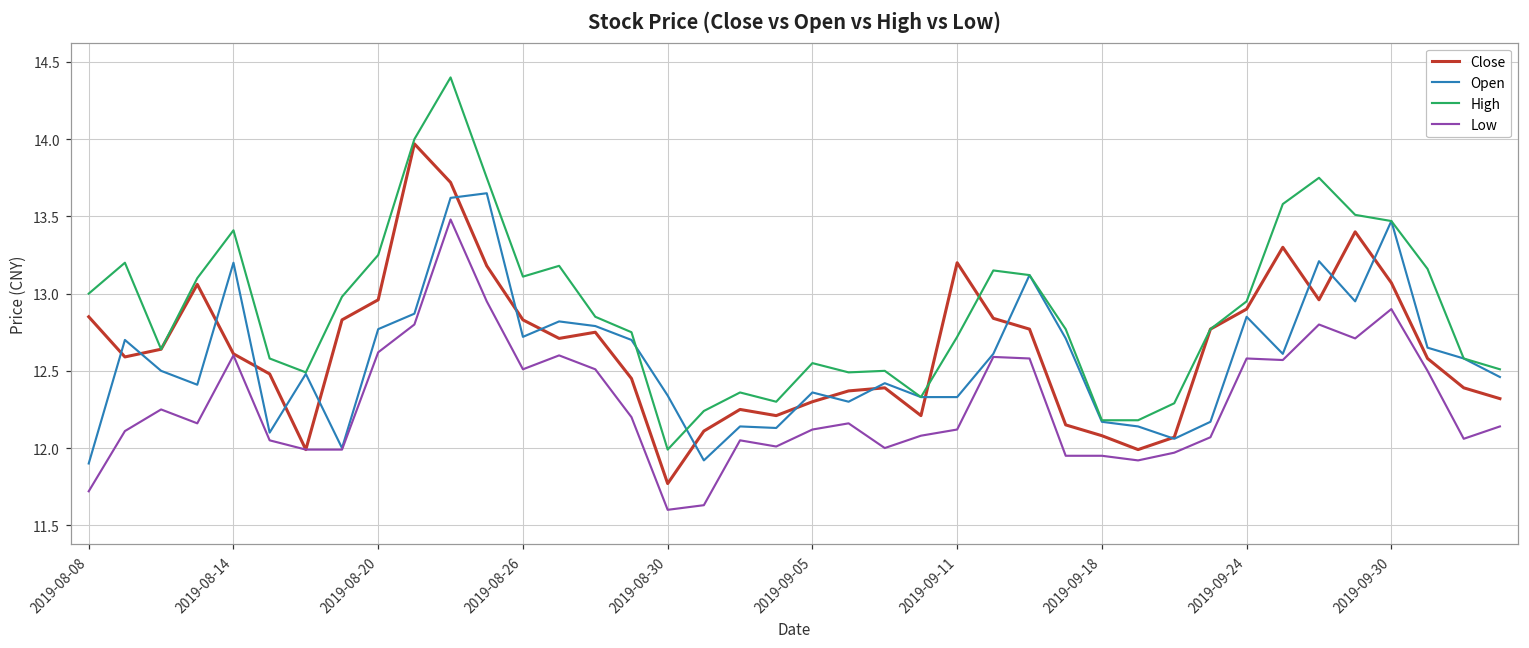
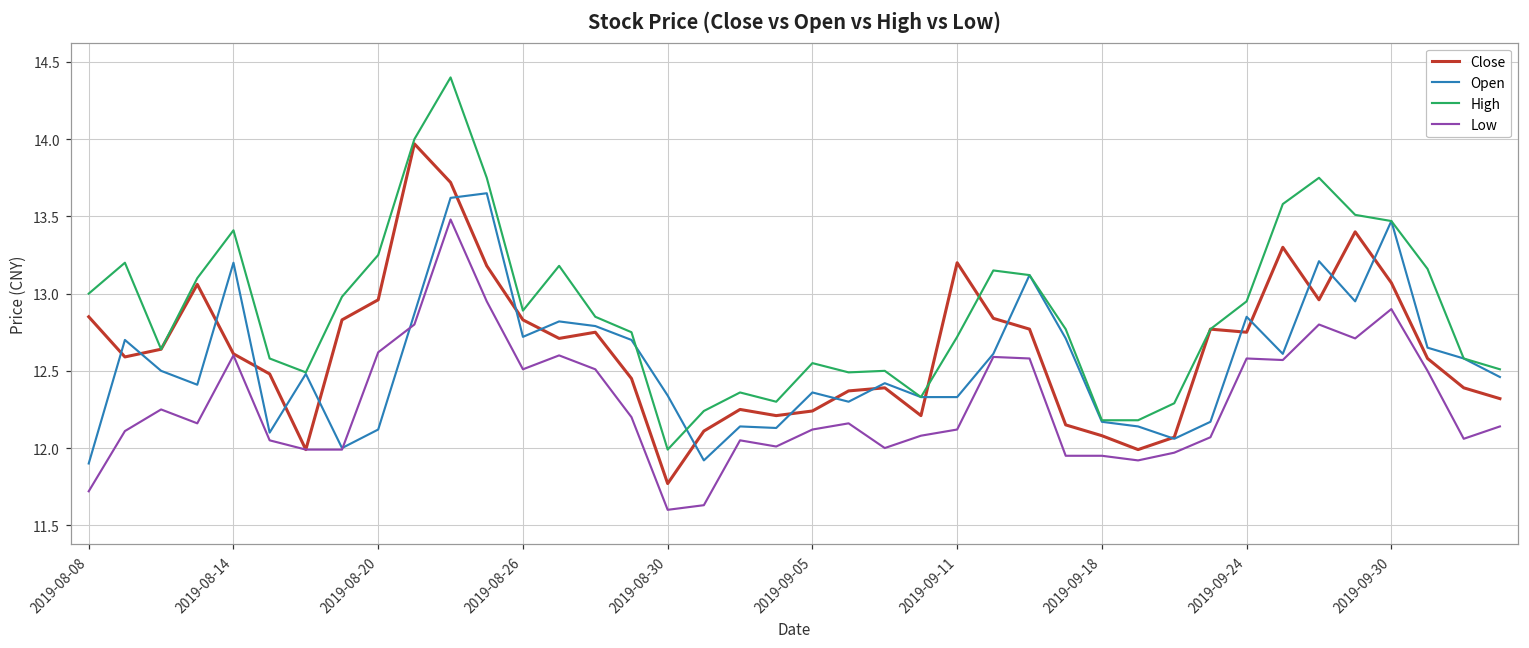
Open, 2019-08-20: 12.77 -> 12.12
High, 2019-08-26: 13.11 -> 12.89
Close, 2019-09-05: 12.30 -> 12.24
Close, 2019-09-24: 12.90 -> 12.75
